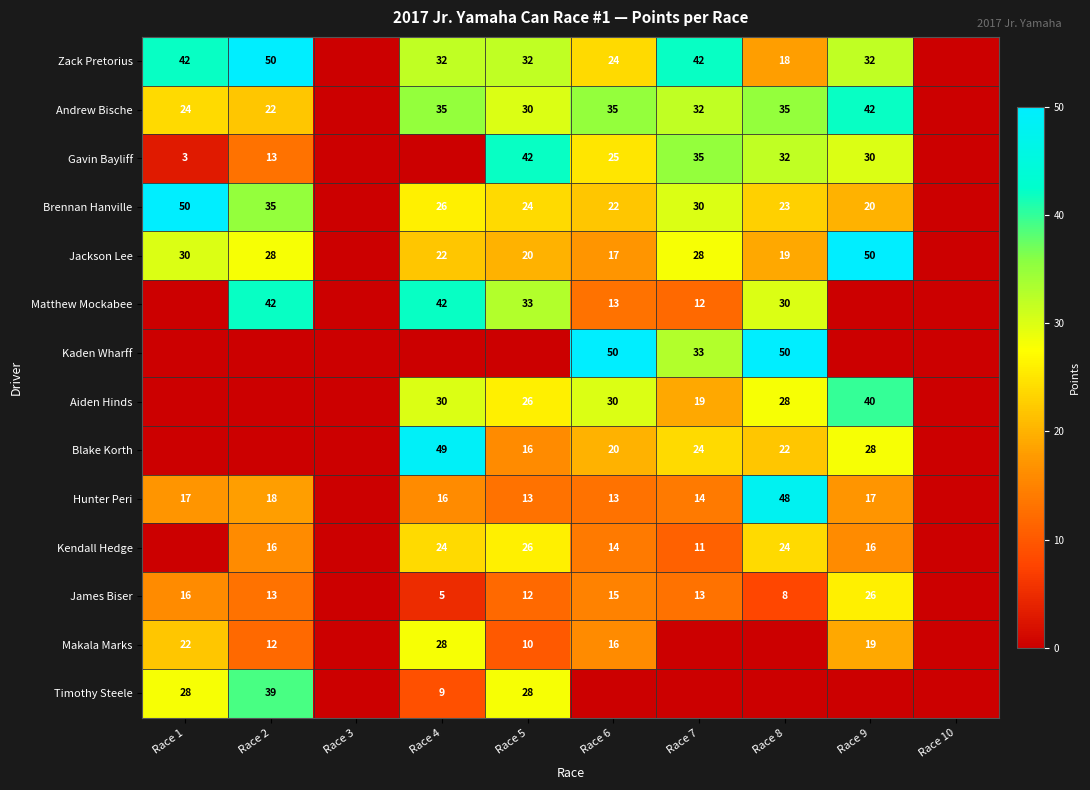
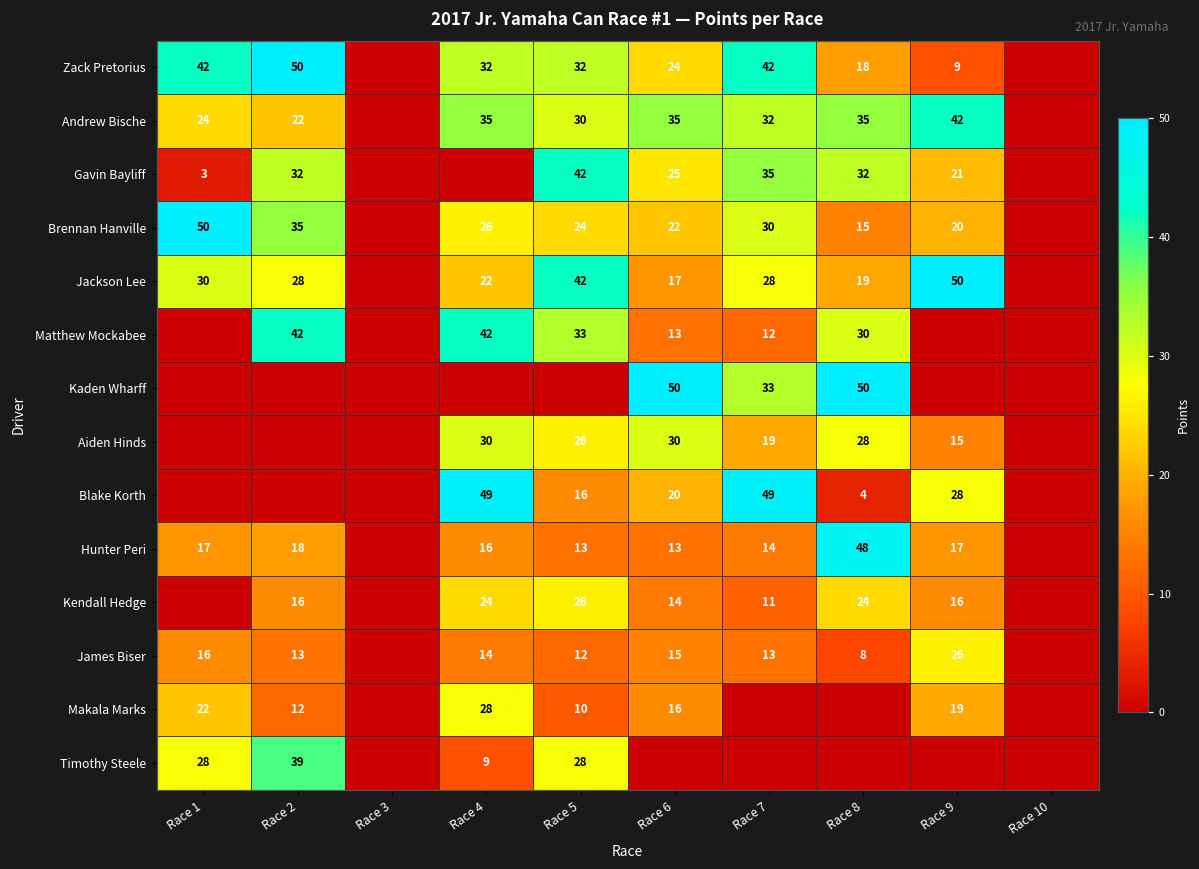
Zack Pretorius, Race 9: 32 -> 9
Gavin Bayliff, Race 2: 13 -> 32
Gavin Bayliff, Race 9: 30 -> 21
Brennan Hanville, Race 8: 23 -> 15
Jackson Lee, Race 5: 20 -> 42
Aiden Hinds, Race 9: 40 -> 15
Blake Korth, Race 7: 24 -> 49
Blake Korth, Race 8: 22 -> 4
James Biser, Race 4: 5 -> 14
